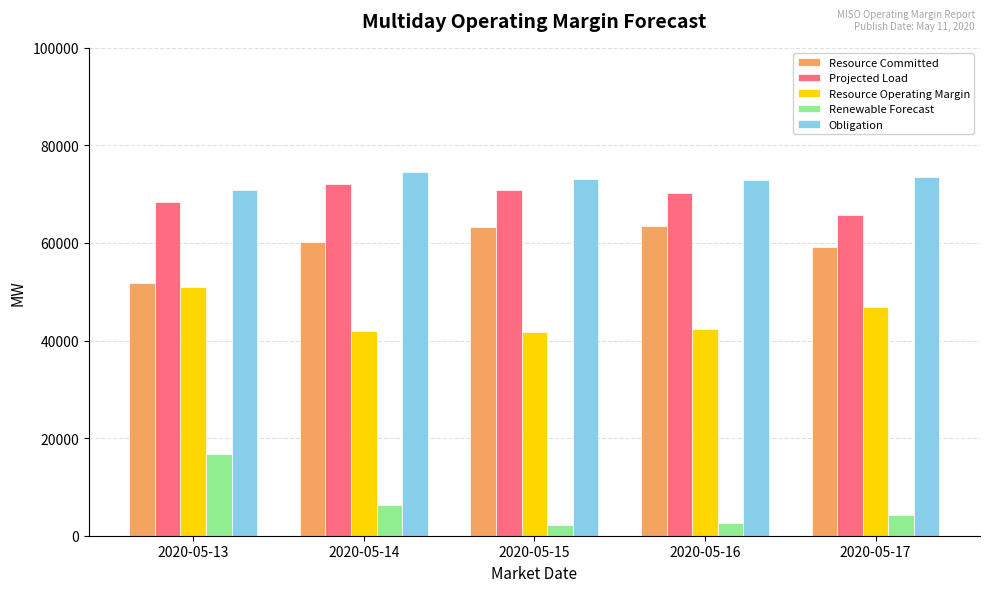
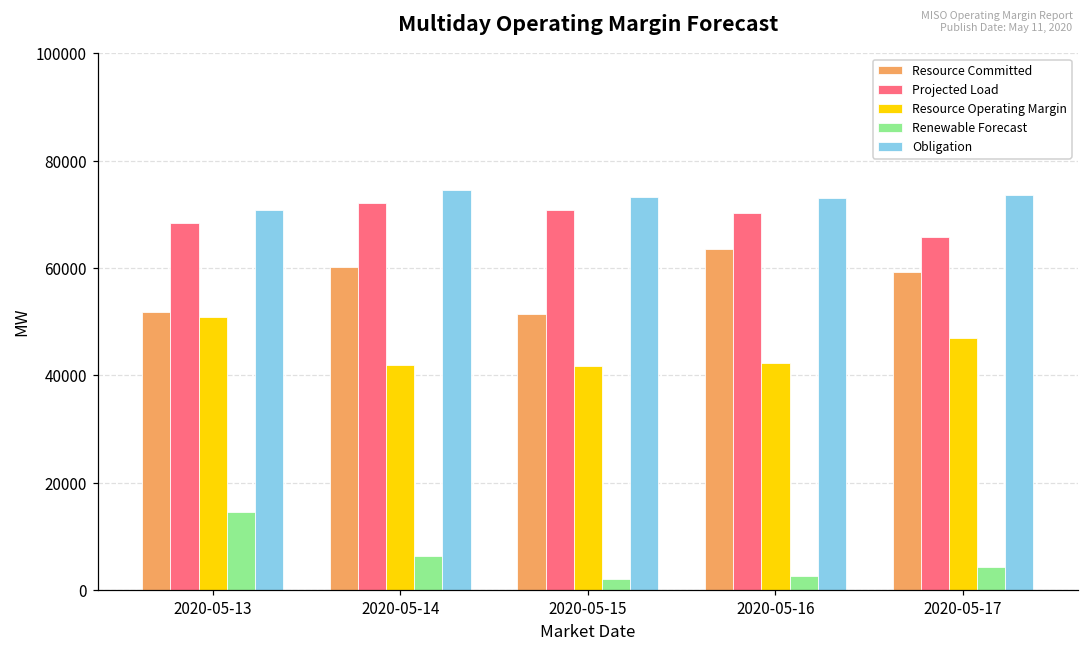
Renewable Forecast, 2020-05-13: 17000 -> 15000
Resource Committed, 2020-05-15: 63000 -> 51000
